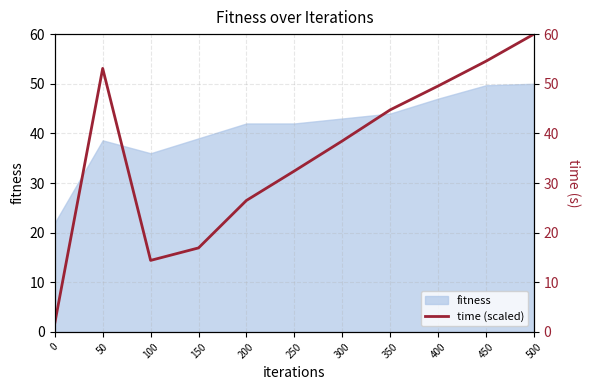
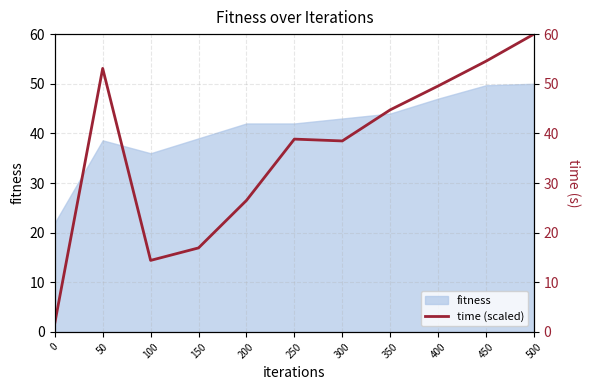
time (scaled), 250: 32 -> 39
